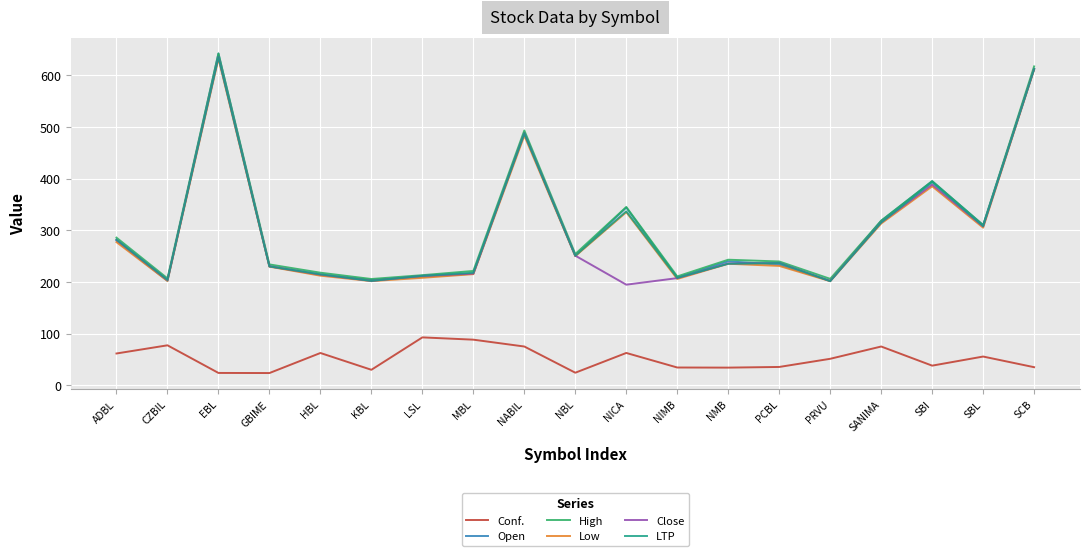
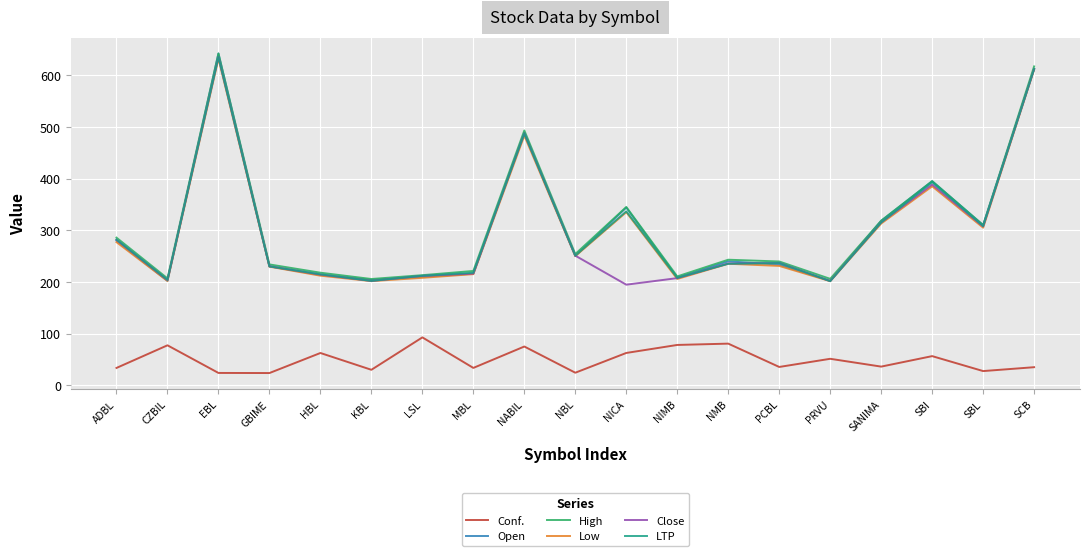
Conf., ADBL: 60 -> 30
Conf., MBL: 90 -> 30
Conf., NIMB: 30 -> 80
Conf., NMB: 30 -> 80
Conf., SANIMA: 80 -> 40
Conf., SBI: 40 -> 60
Conf., SBL: 60 -> 30
